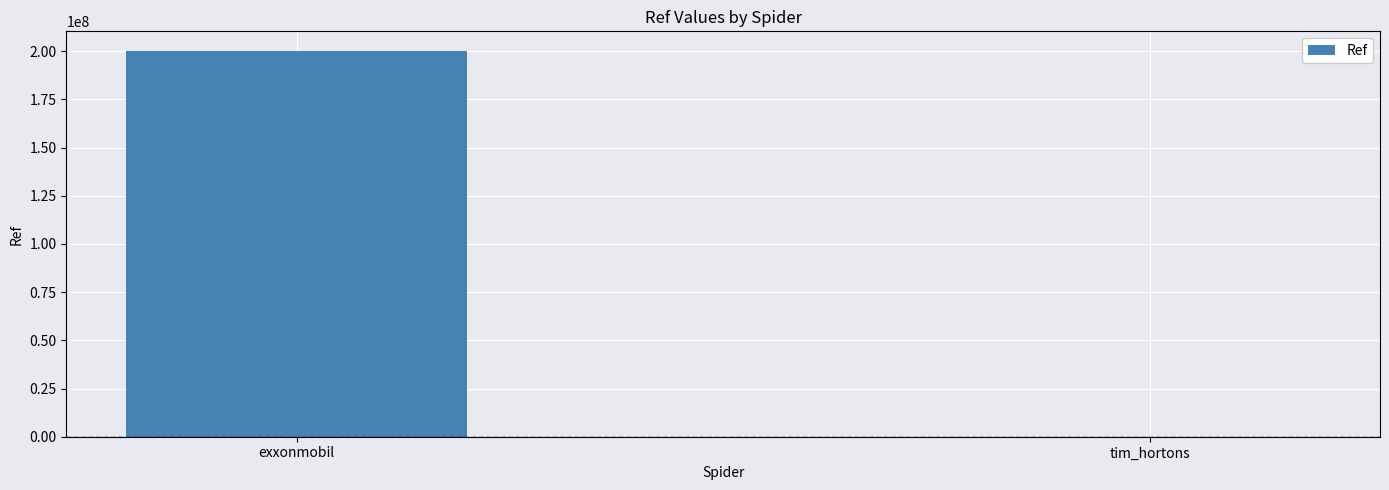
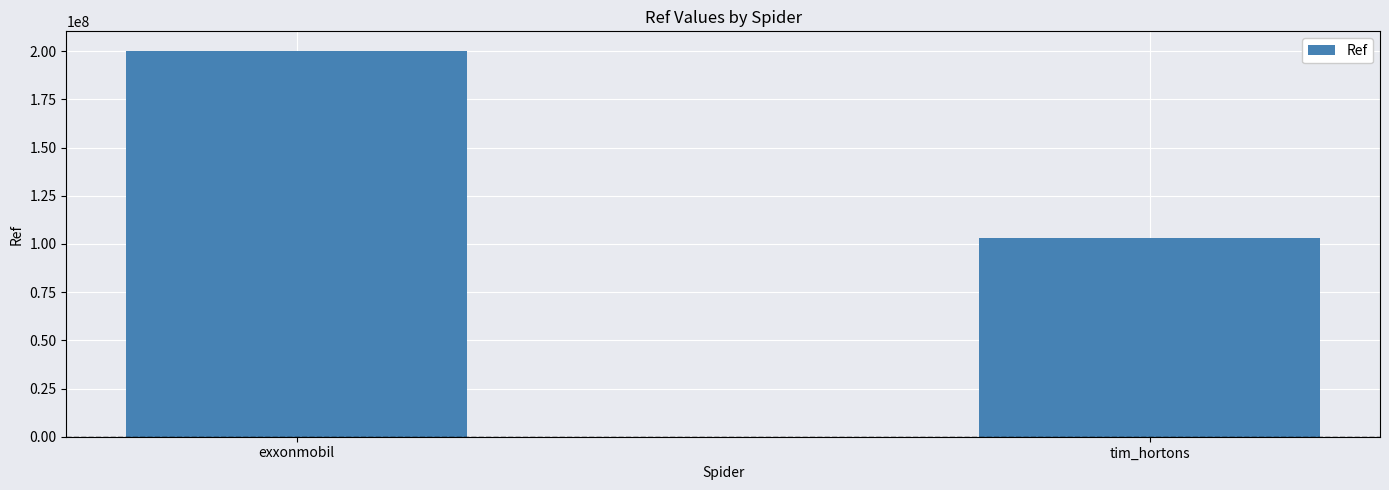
tim_hortons: 0 -> 103000000
